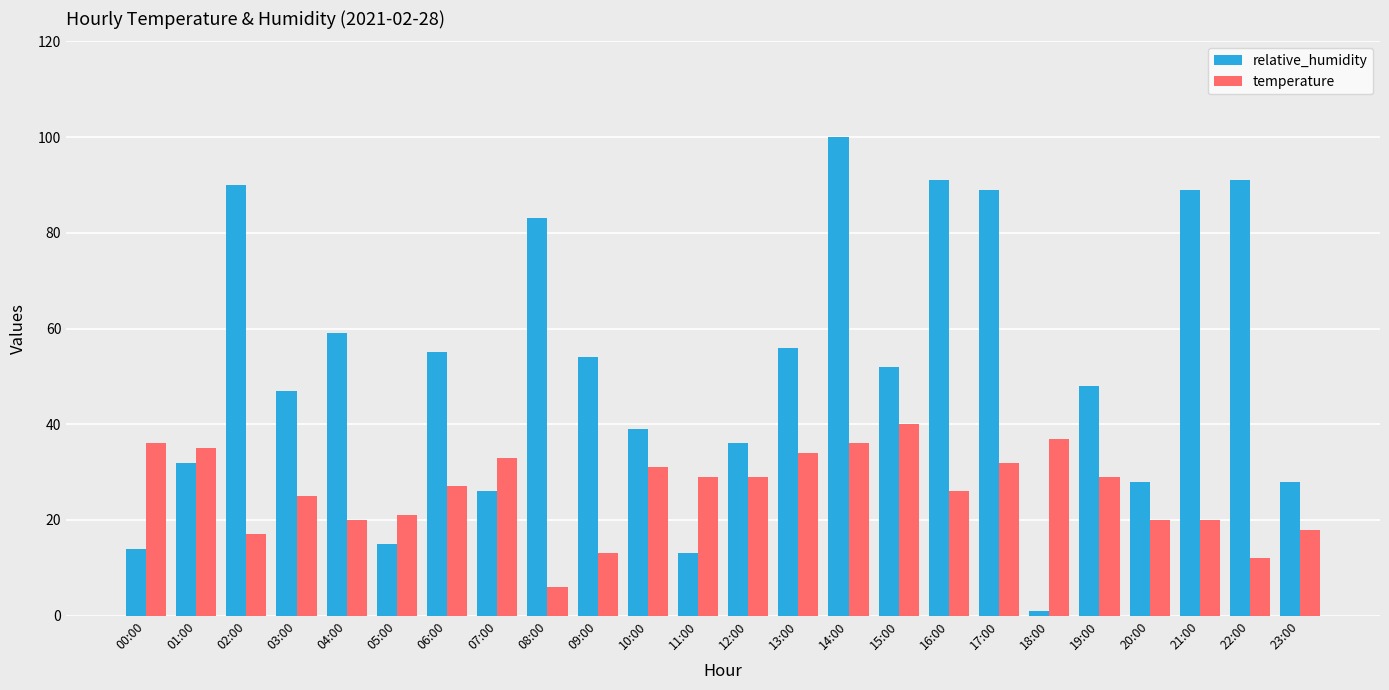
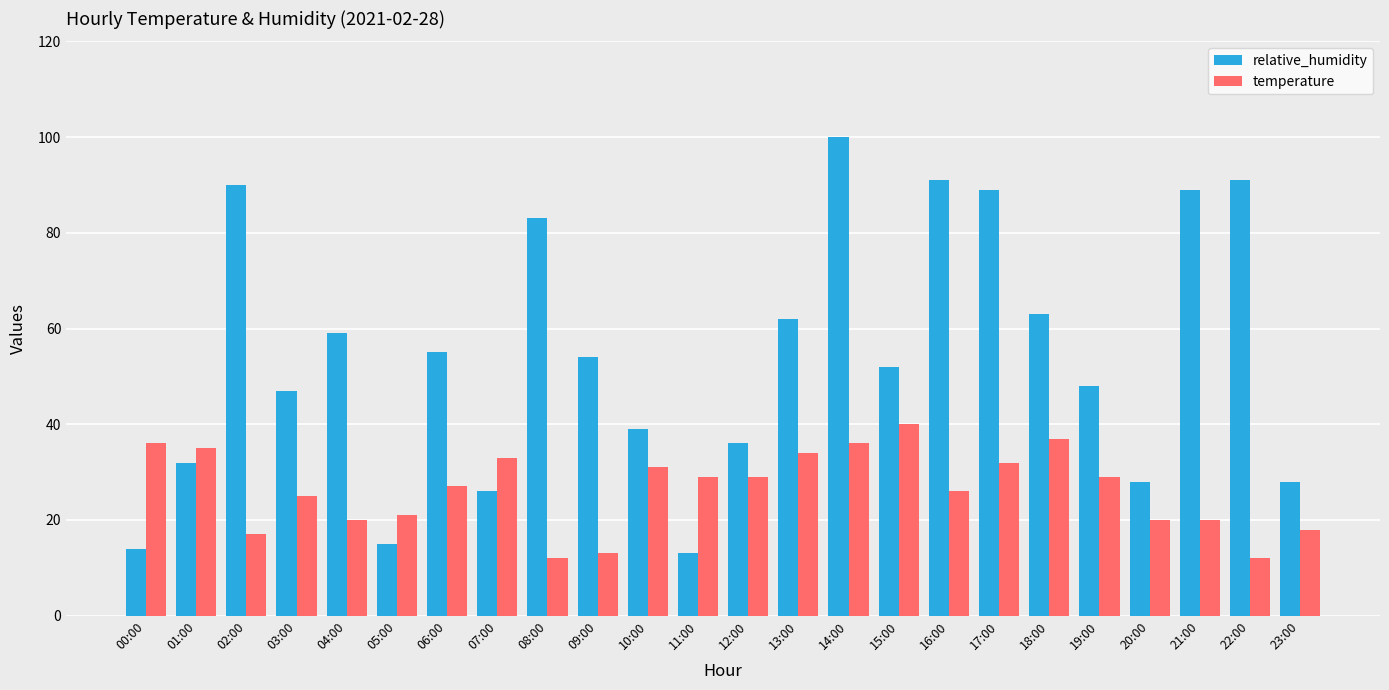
temperature, 08:00: 6 -> 12
relative_humidity, 13:00: 56 -> 62
relative_humidity, 18:00: 1 -> 63
